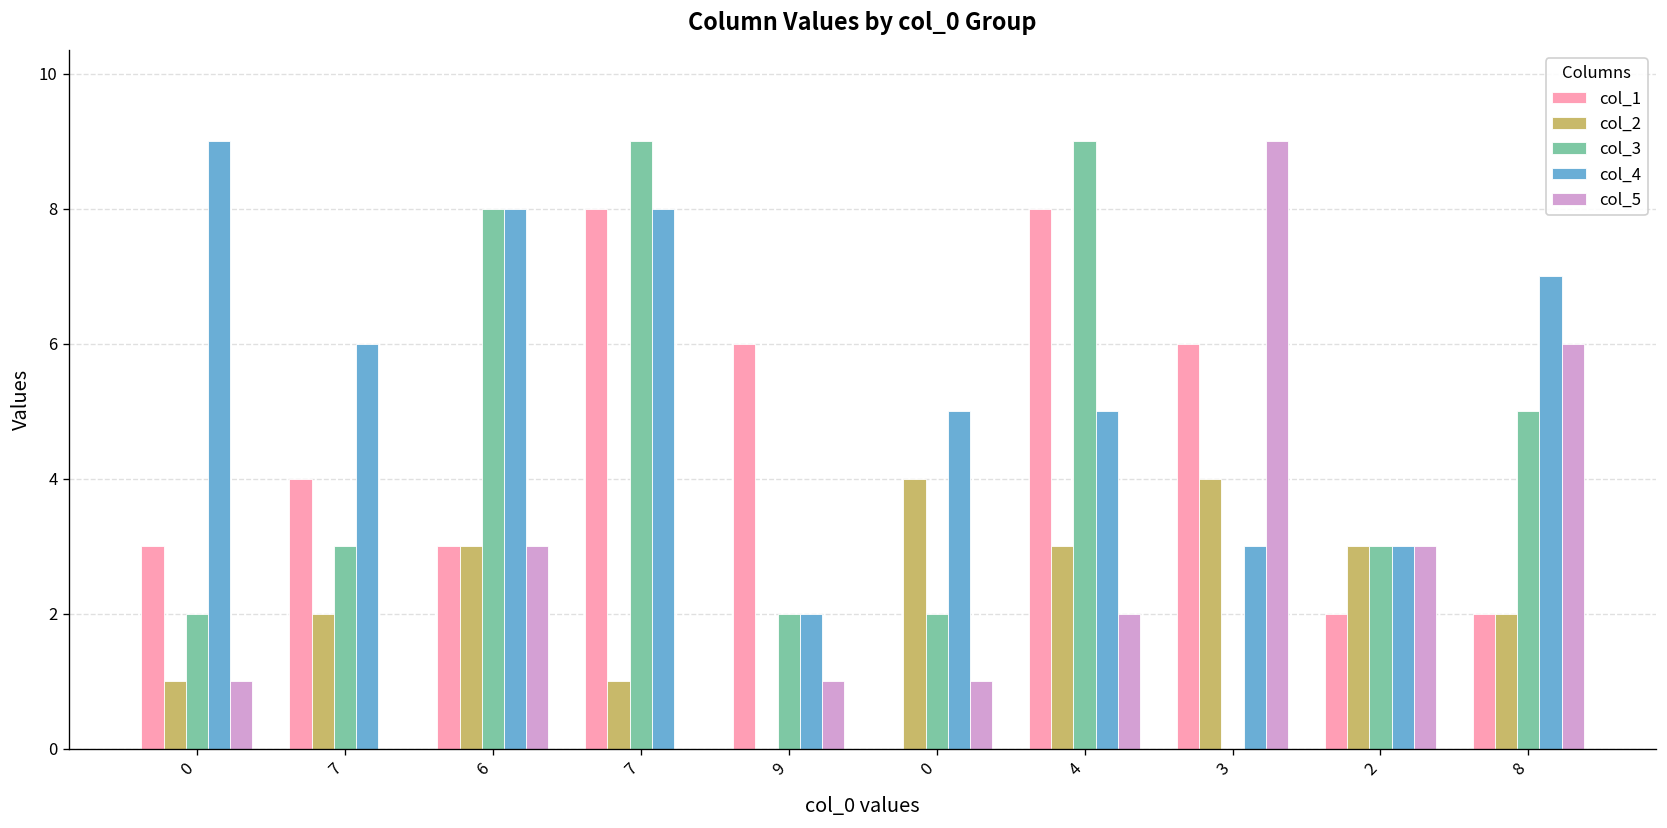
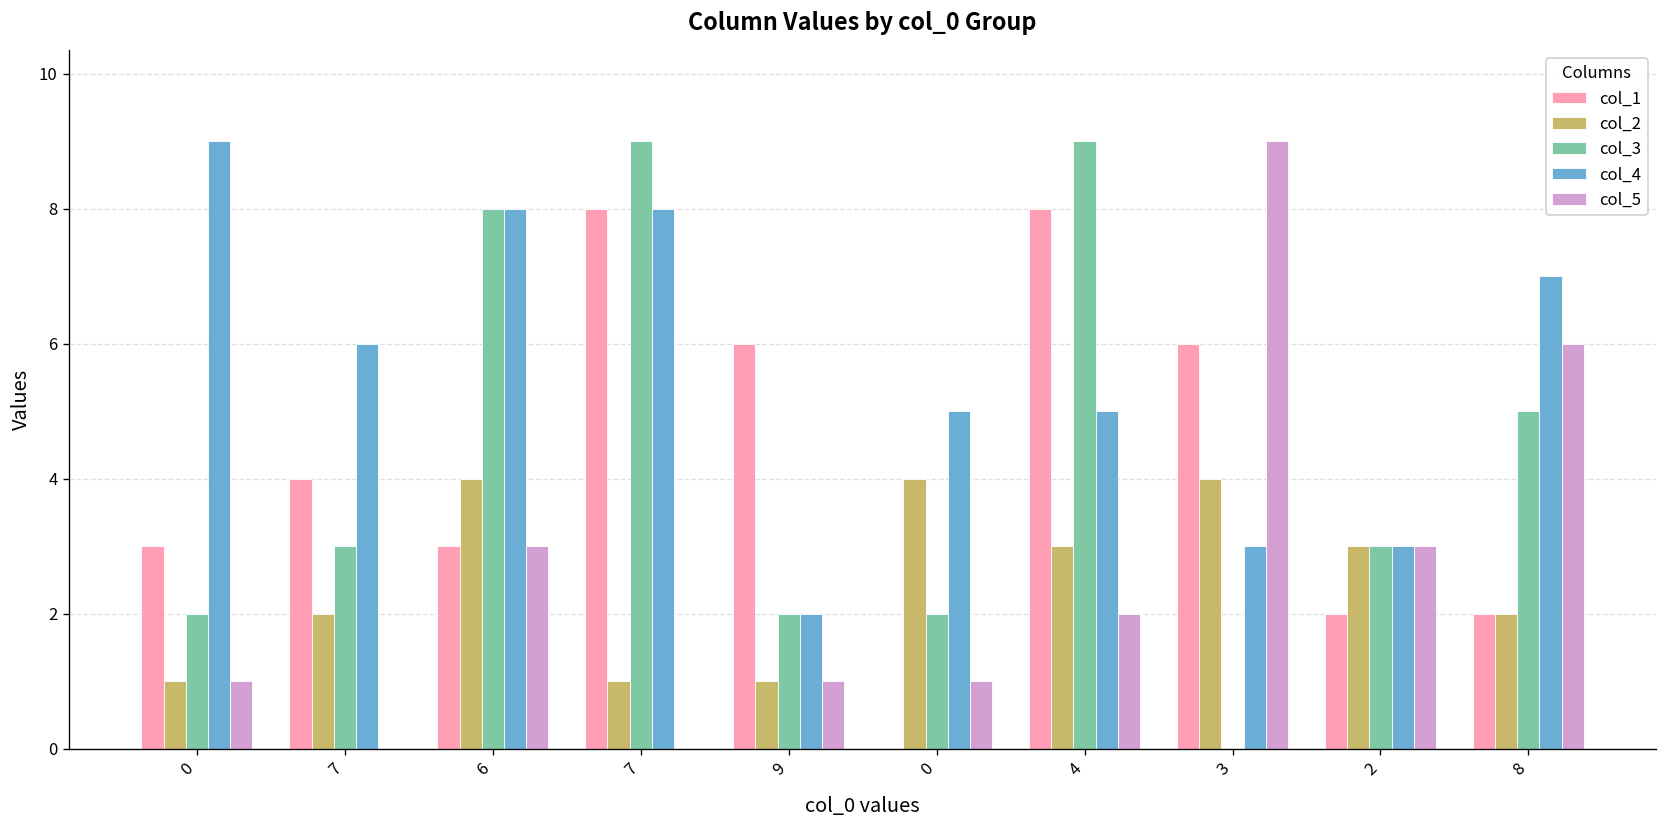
col_2, 6: 3 -> 4
col_2, 9: 0 -> 1
